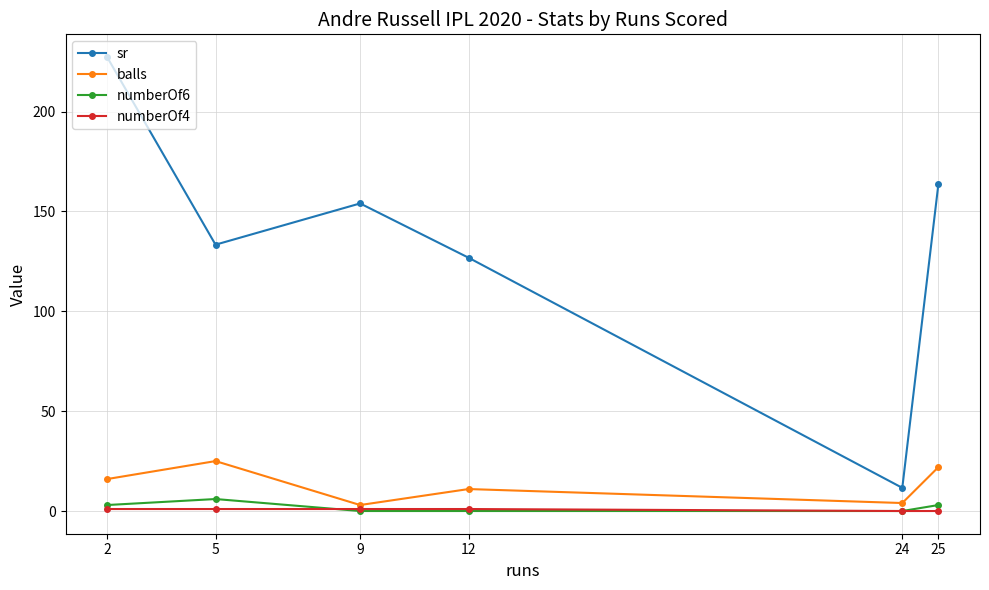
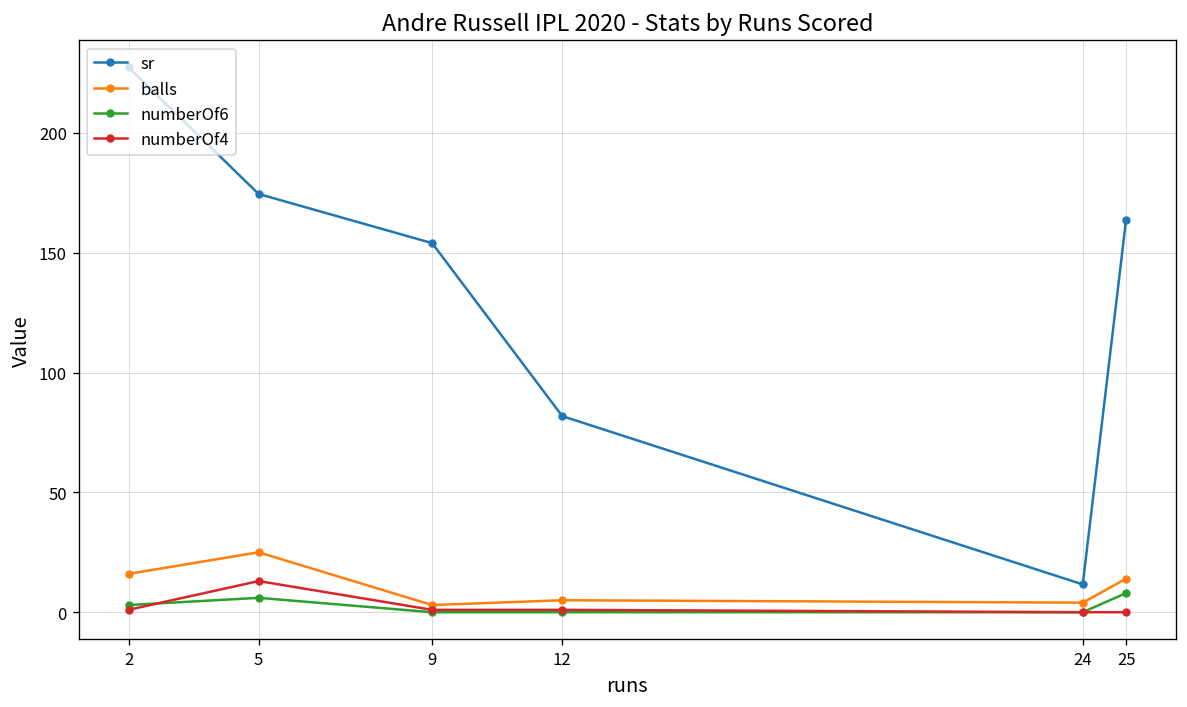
sr, 5: 133 -> 174
numberOf4, 5: 1 -> 13
sr, 12: 127 -> 82
balls, 12: 11 -> 5
balls, 25: 22 -> 14
numberOf6, 25: 3 -> 8
